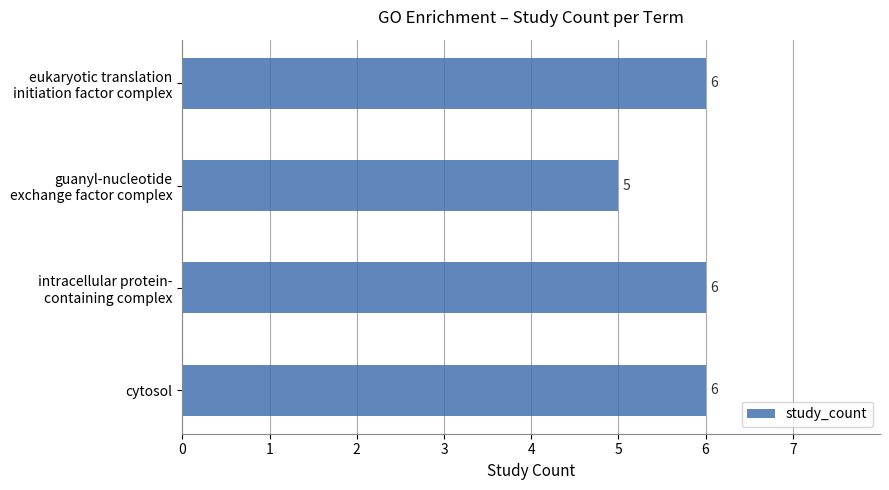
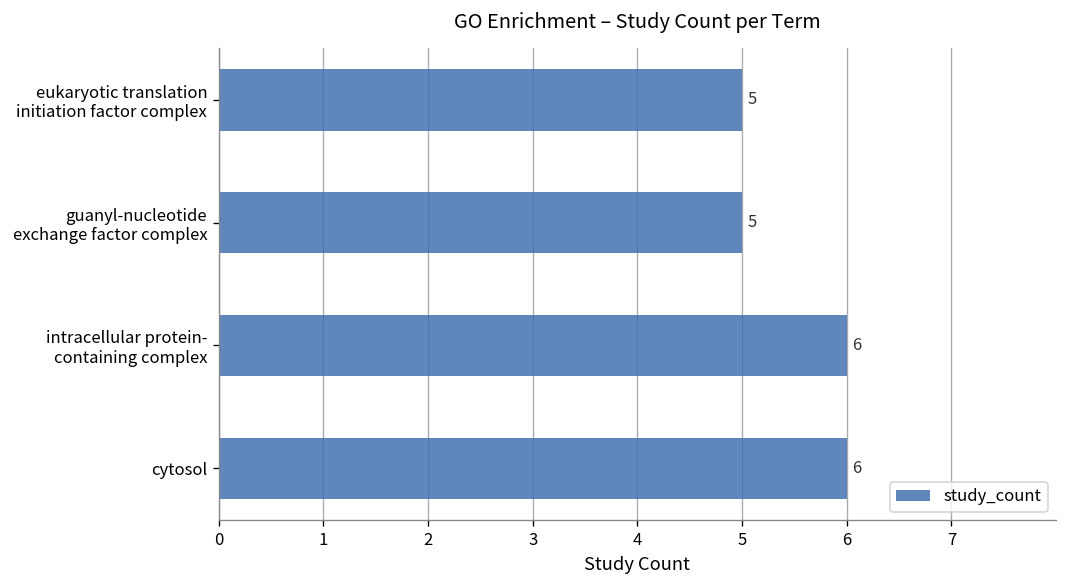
eukaryotic translation initiation factor complex: 6 -> 5
